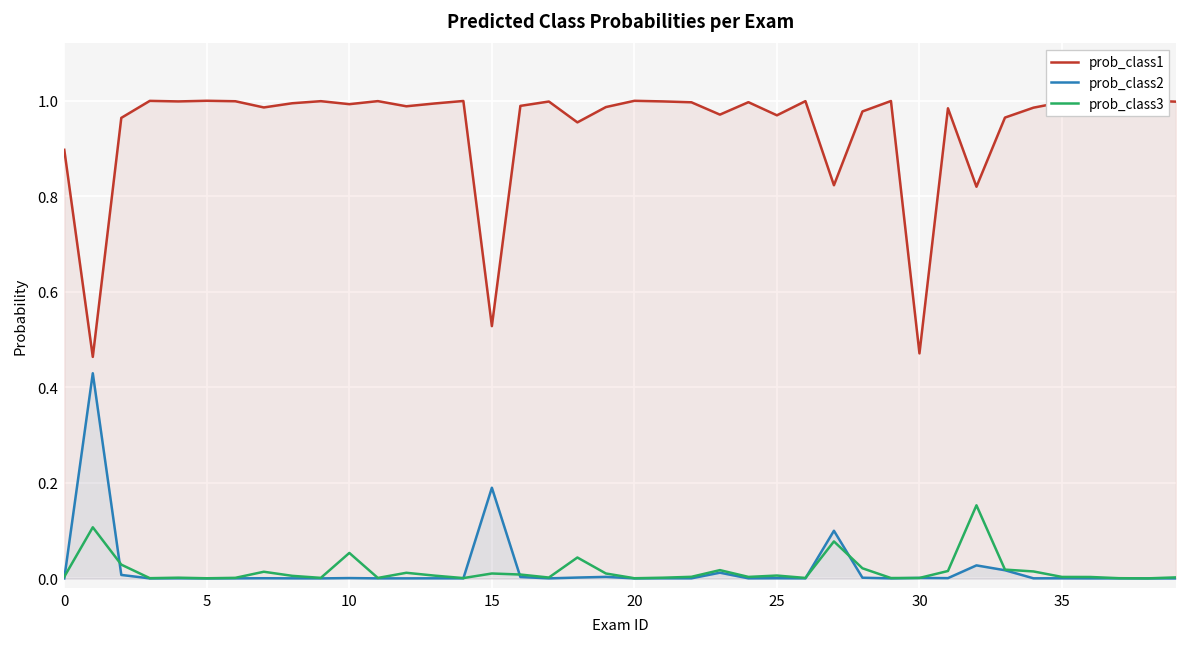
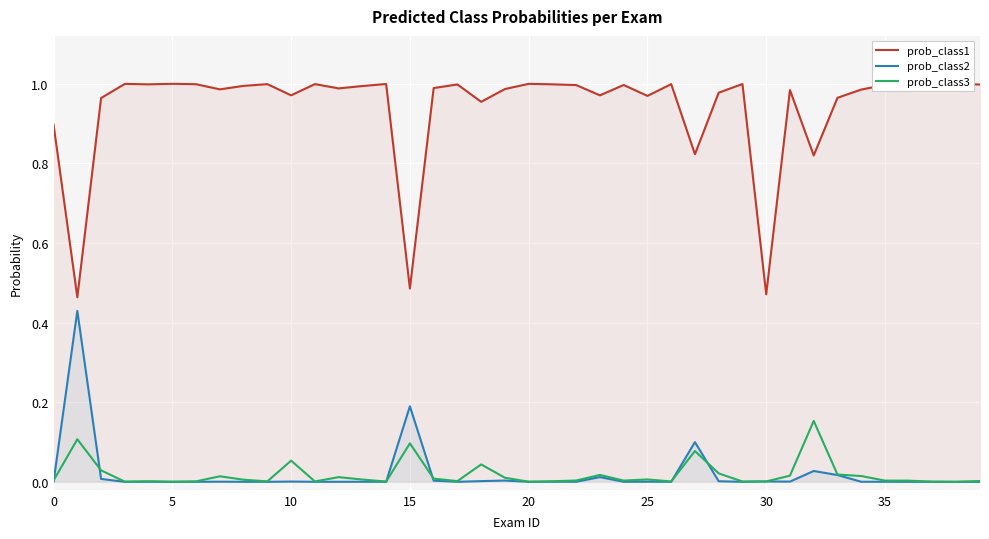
prob_class1, 10: 0.99 -> 0.97
prob_class1, 15: 0.53 -> 0.49
prob_class3, 15: 0.01 -> 0.10
